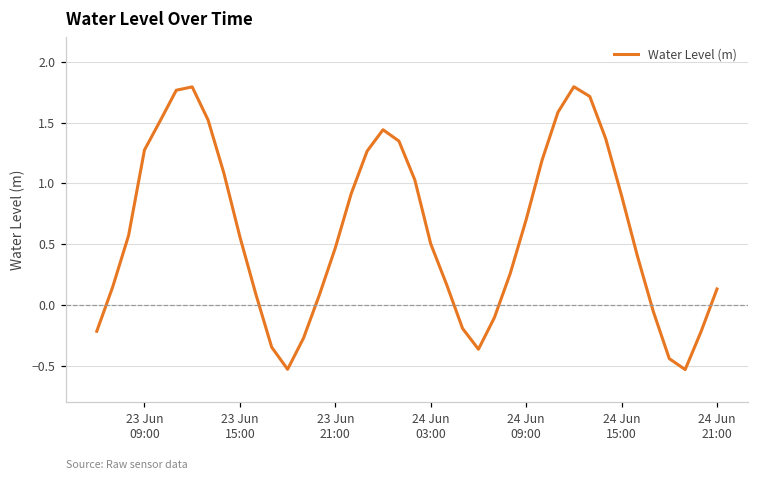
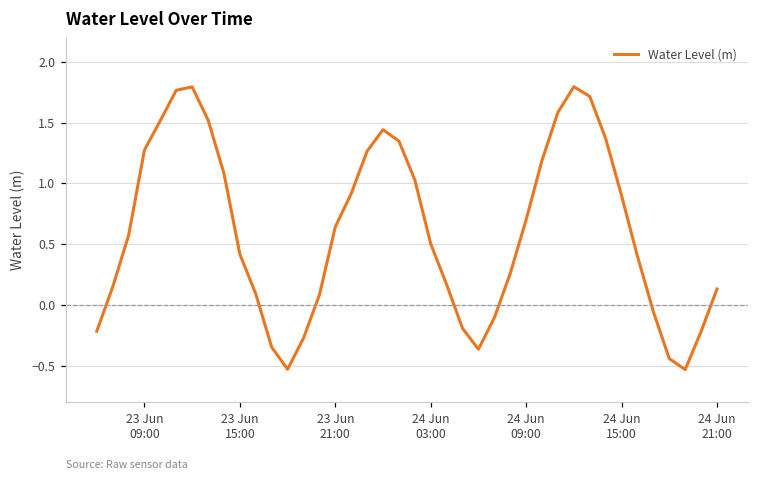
23 Jun 15:00: 0.56 -> 0.42
23 Jun 21:00: 0.47 -> 0.64
